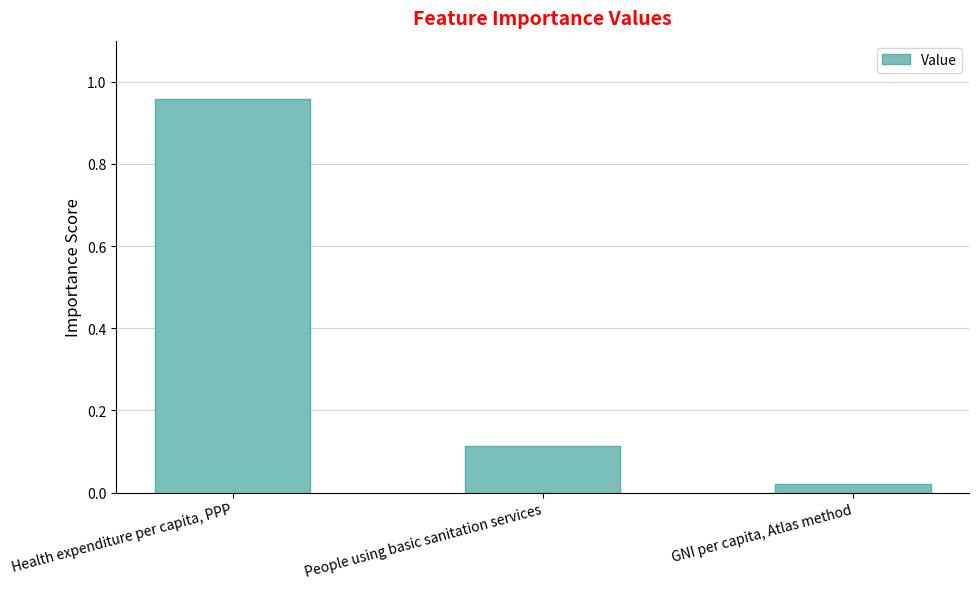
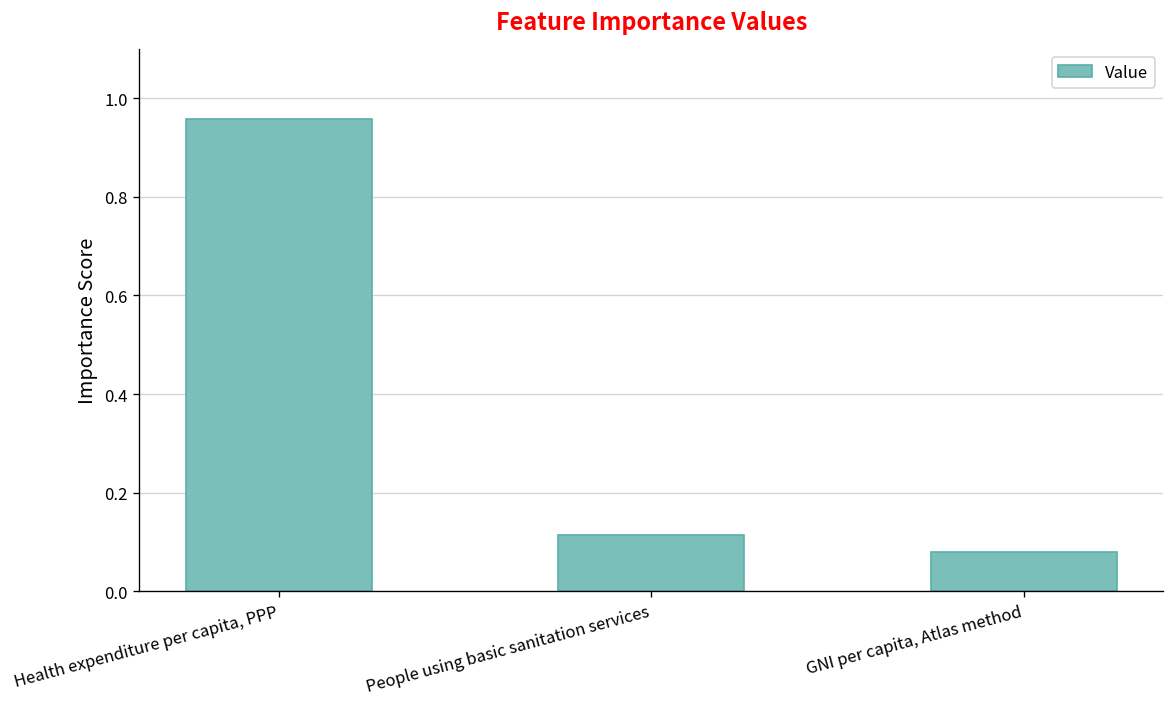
GNI per capita, Atlas method: 0.02 -> 0.08
